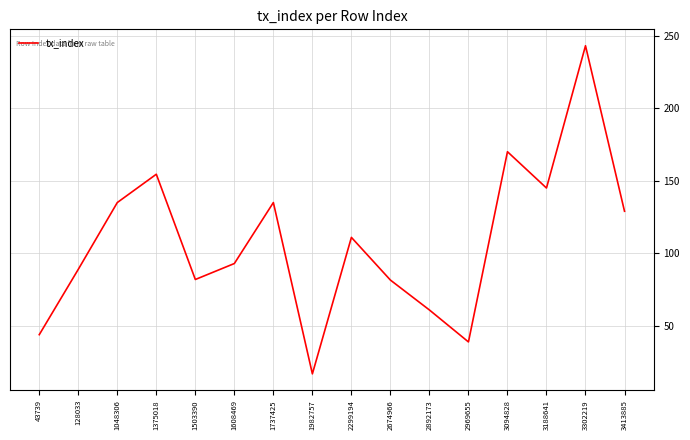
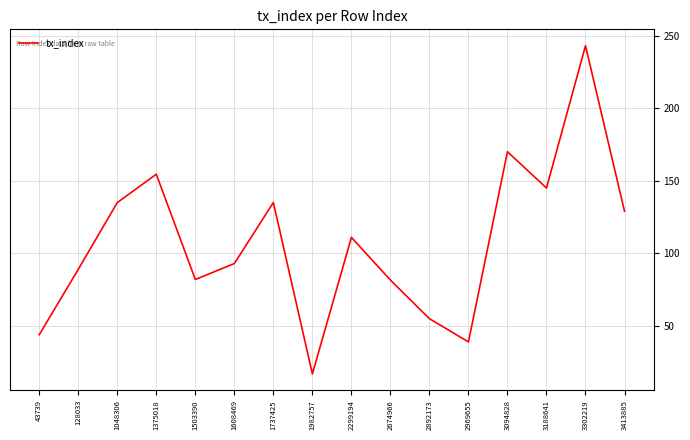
2892173: 61 -> 55
